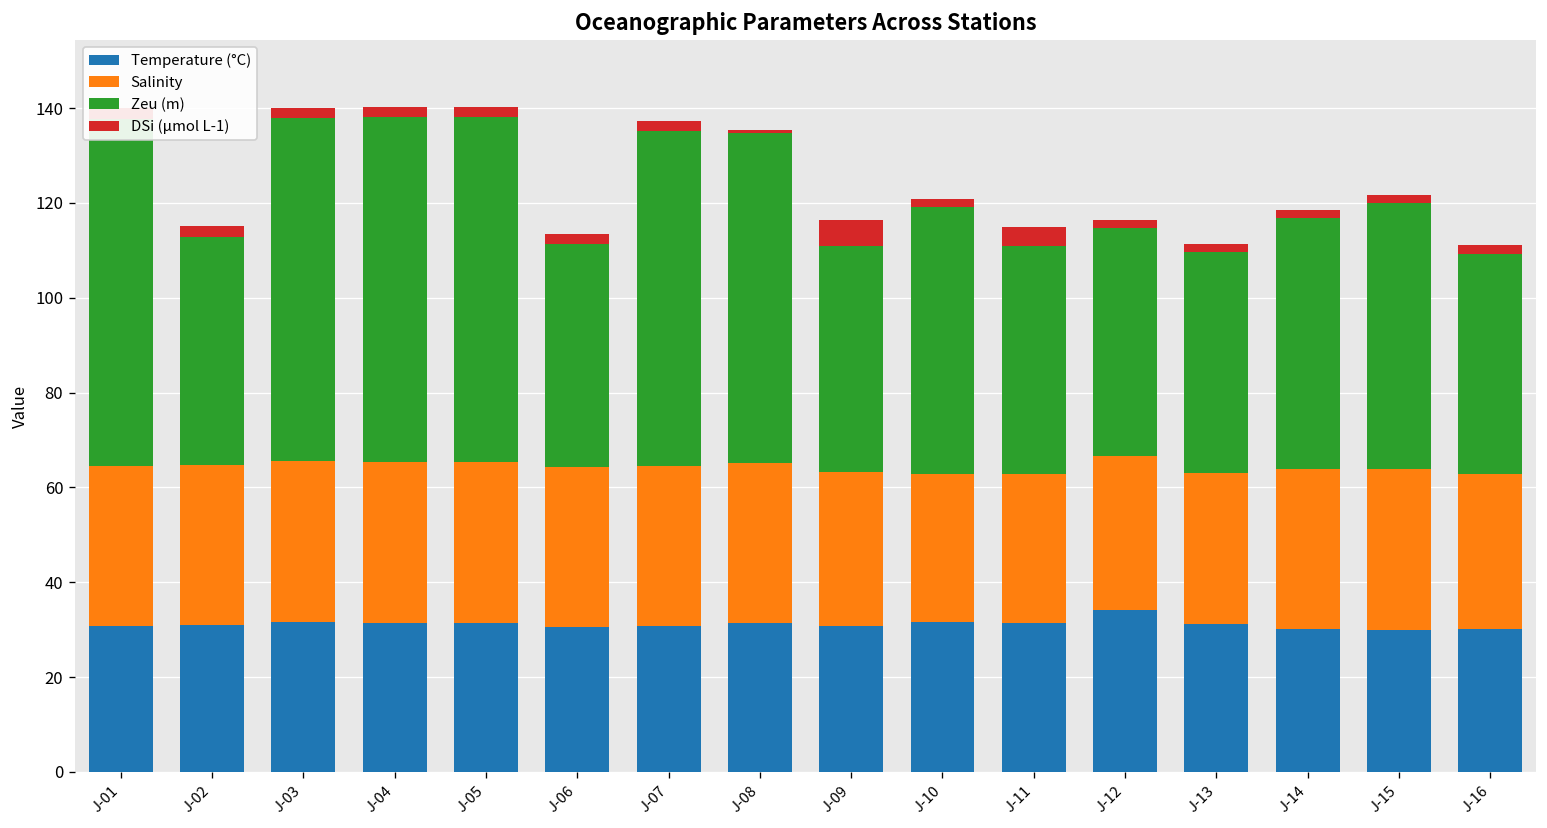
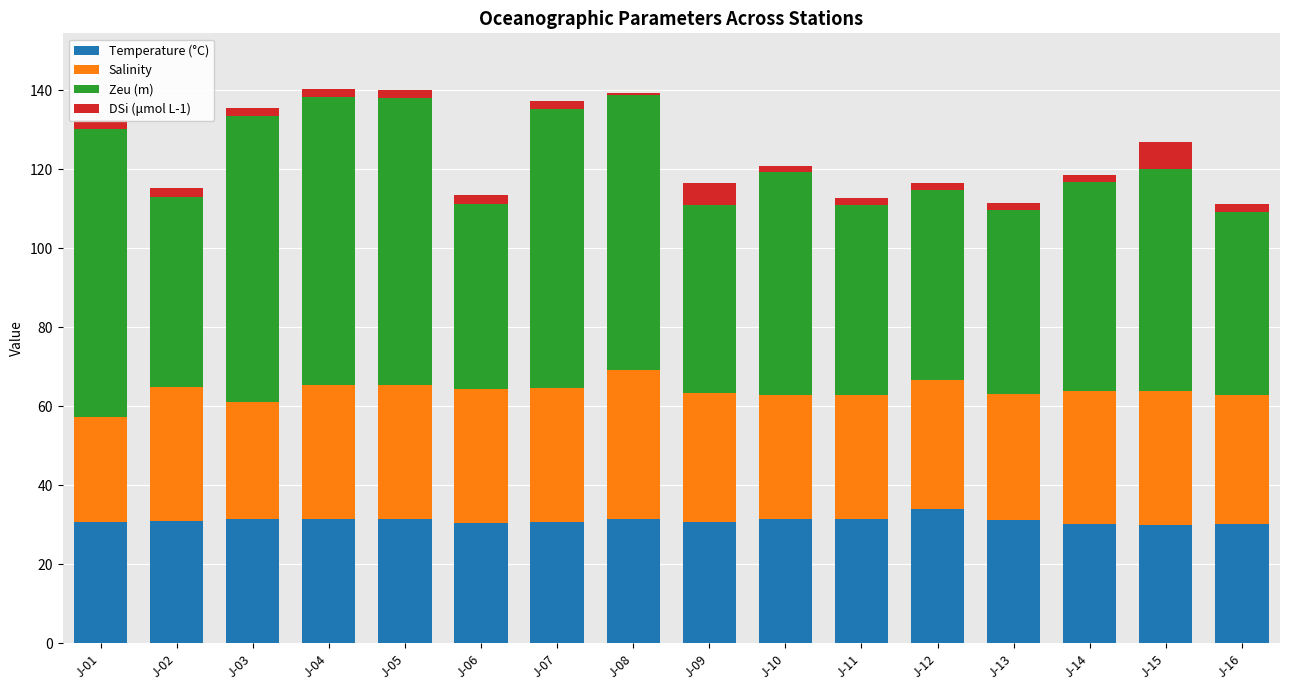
Salinity, J-01: 34 -> 26
Salinity, J-03: 34 -> 29
Salinity, J-08: 34 -> 38
DSi (μmol L-1), J-11: 4 -> 2
DSi (μmol L-1), J-15: 2 -> 7
